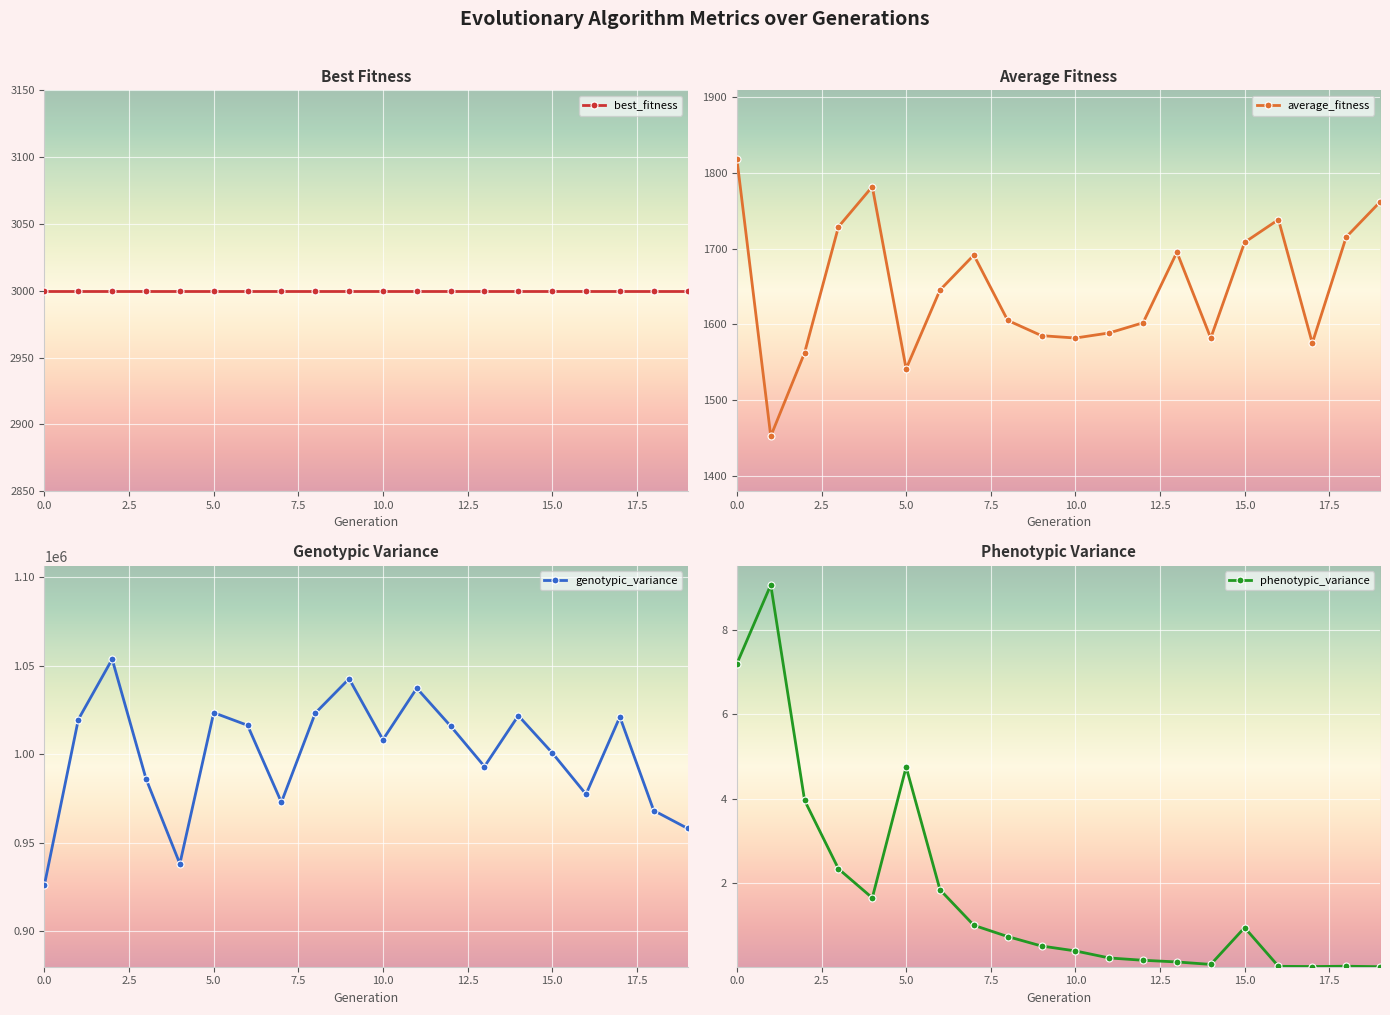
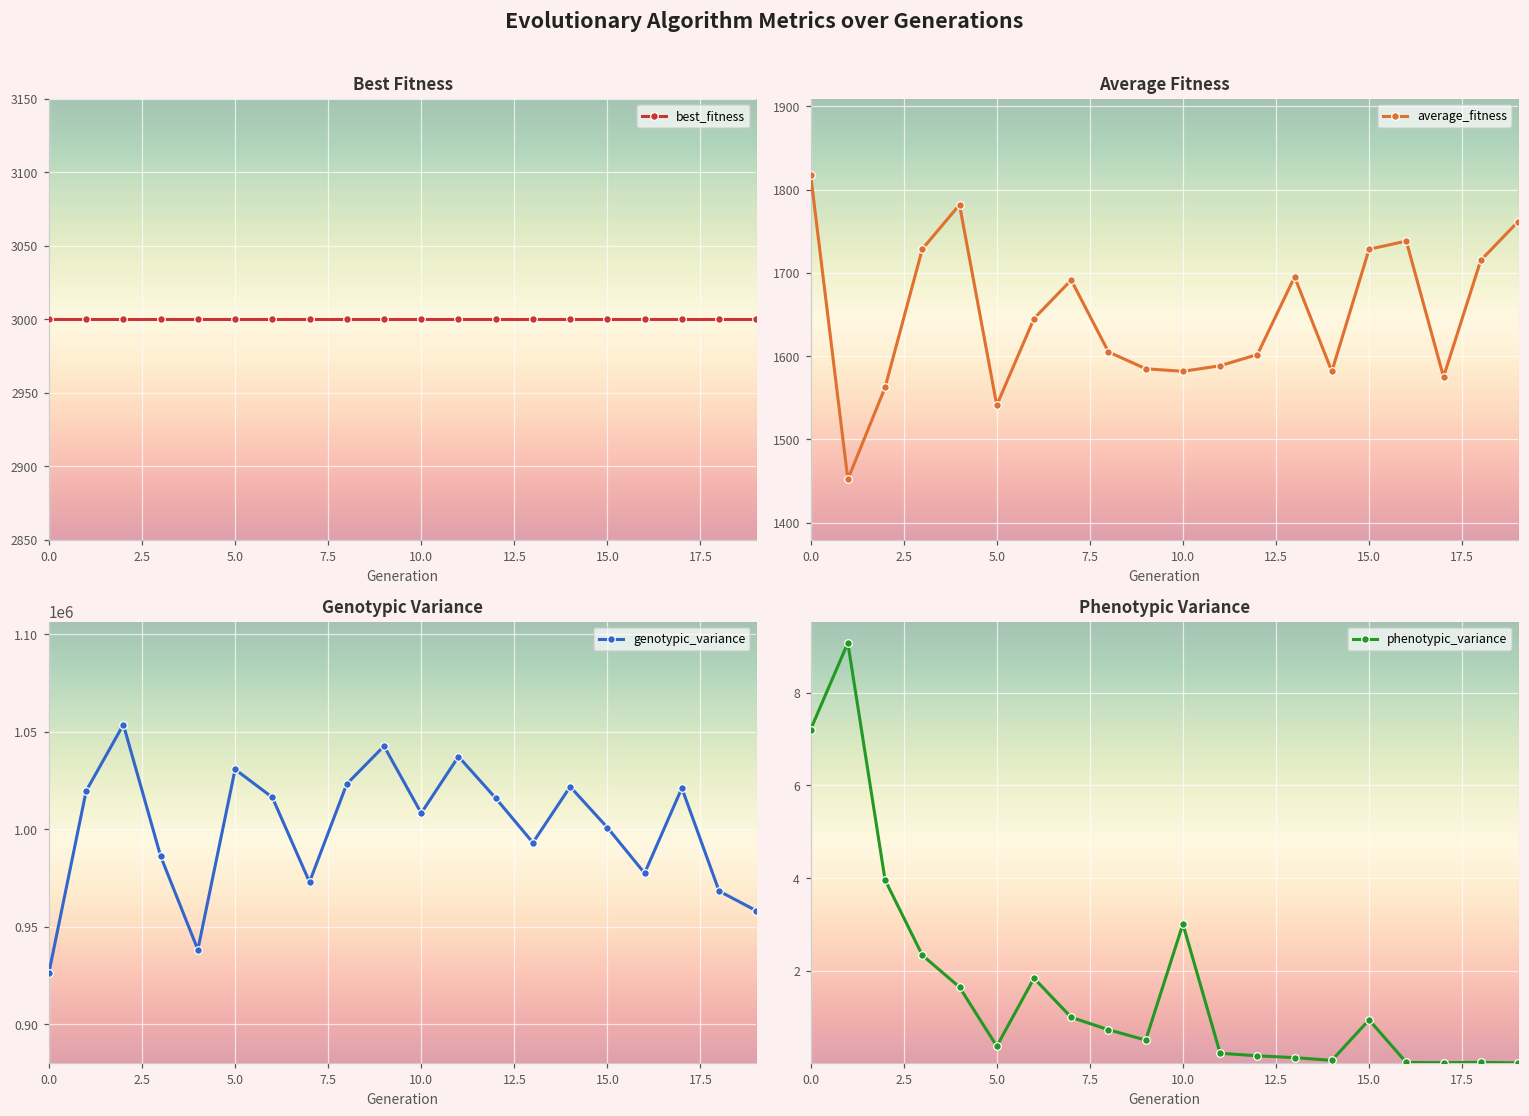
Average Fitness, 15.0: 1710 -> 1730
Genotypic Variance, 5.0: 1023000 -> 1031000
Phenotypic Variance, 5.0: 4.7 -> 0.4
Phenotypic Variance, 10.0: 0.4 -> 3.0
